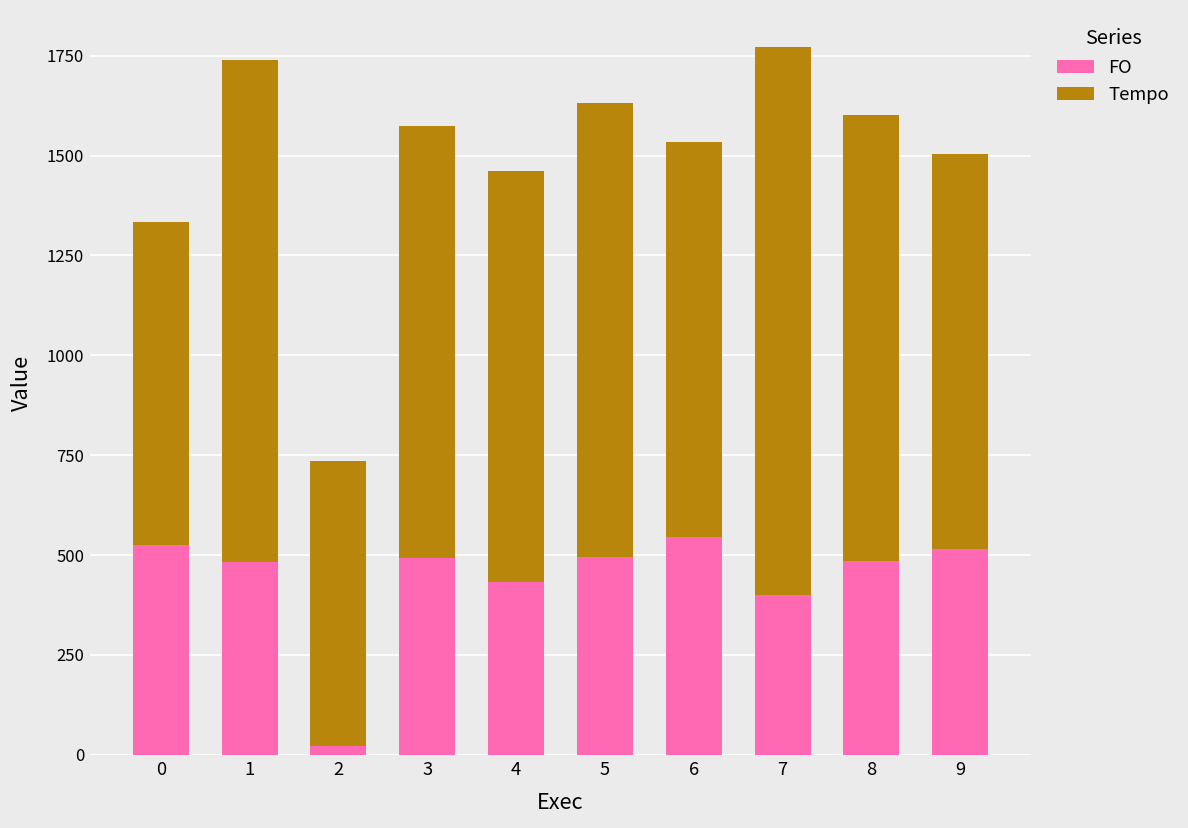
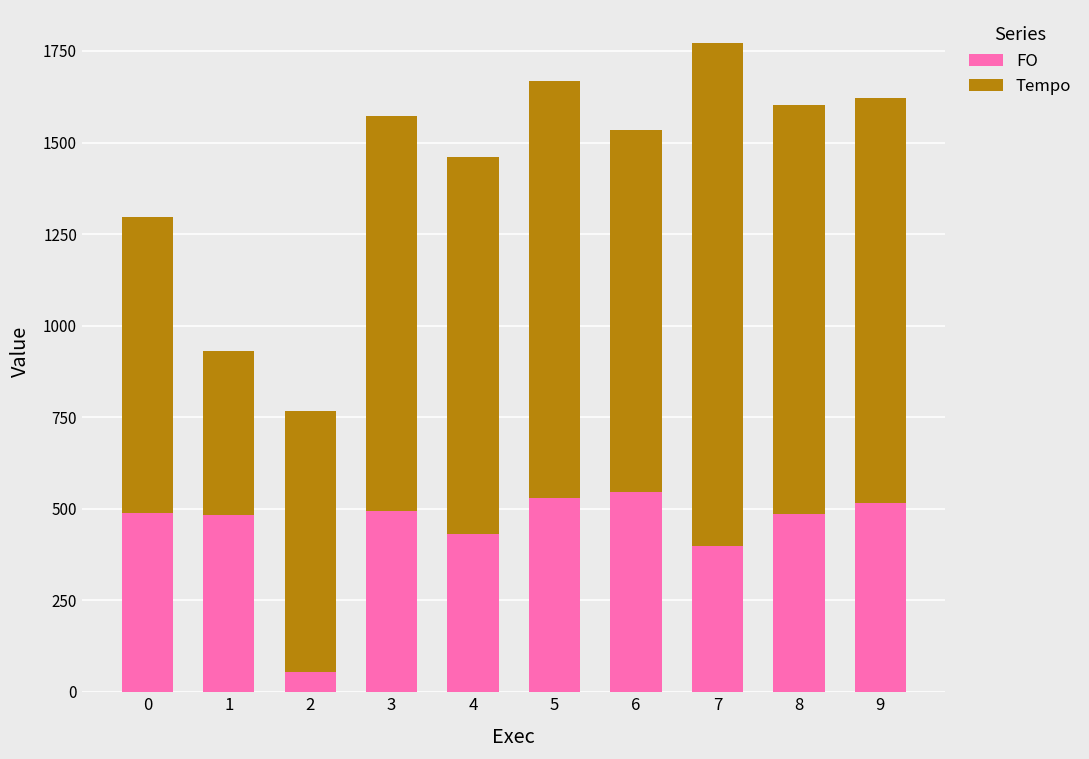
FO, 0: 530 -> 490
Tempo, 1: 1260 -> 450
FO, 2: 20 -> 60
FO, 5: 490 -> 530
Tempo, 9: 990 -> 1110
